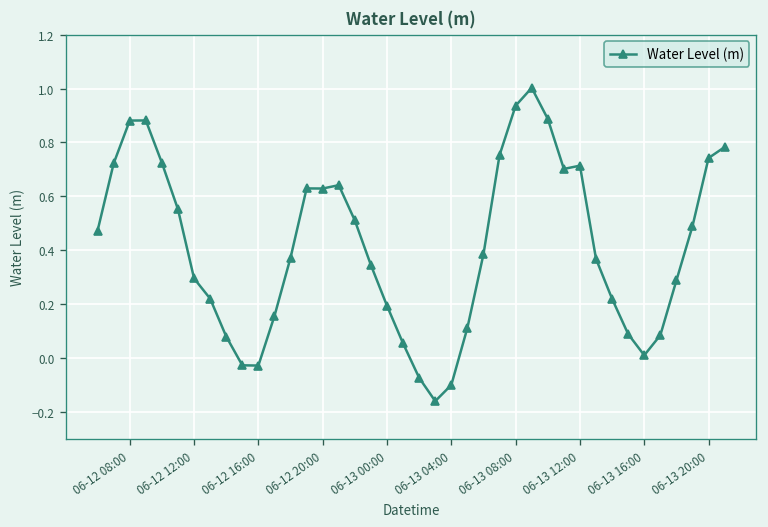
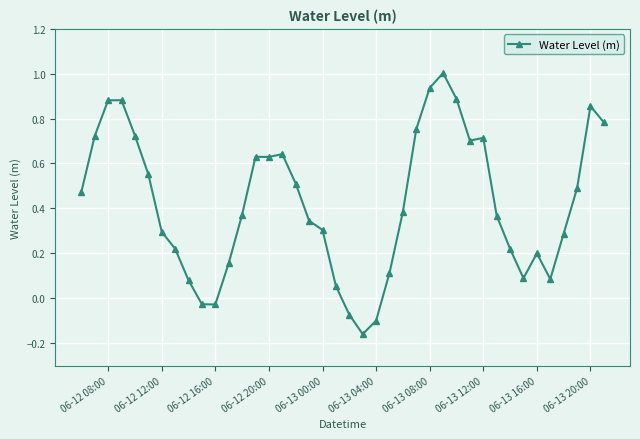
06-13 00:00: 0.19 -> 0.30
06-13 16:00: 0.01 -> 0.20
06-13 20:00: 0.74 -> 0.86
